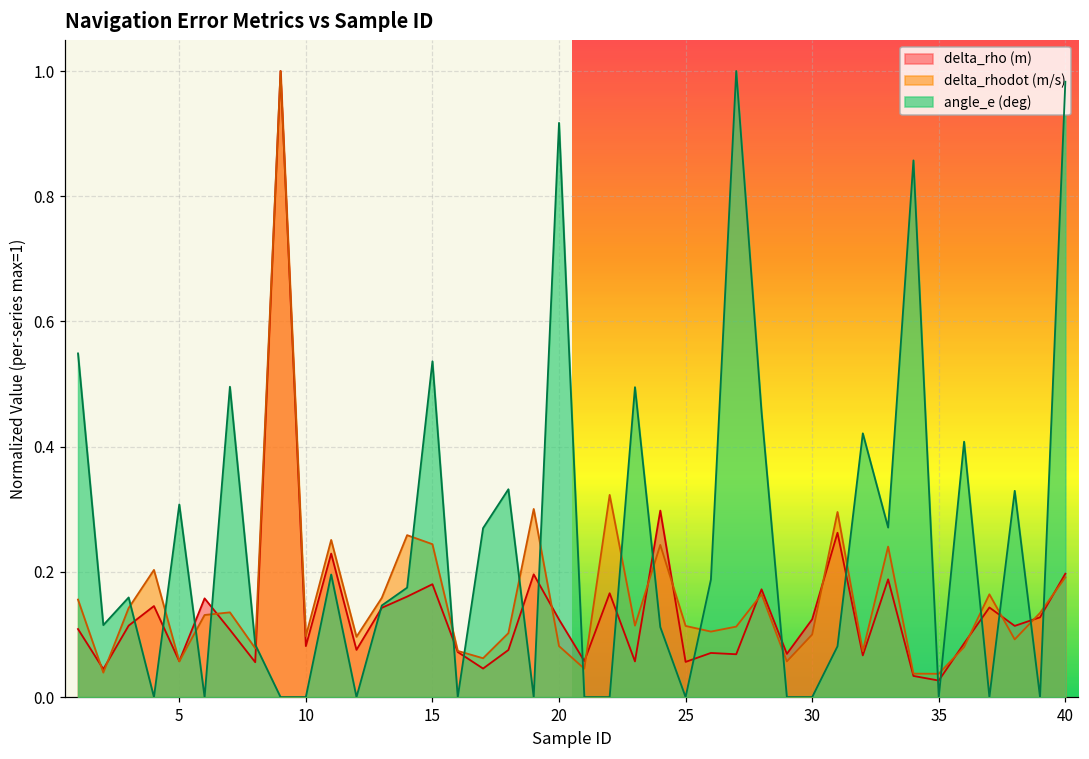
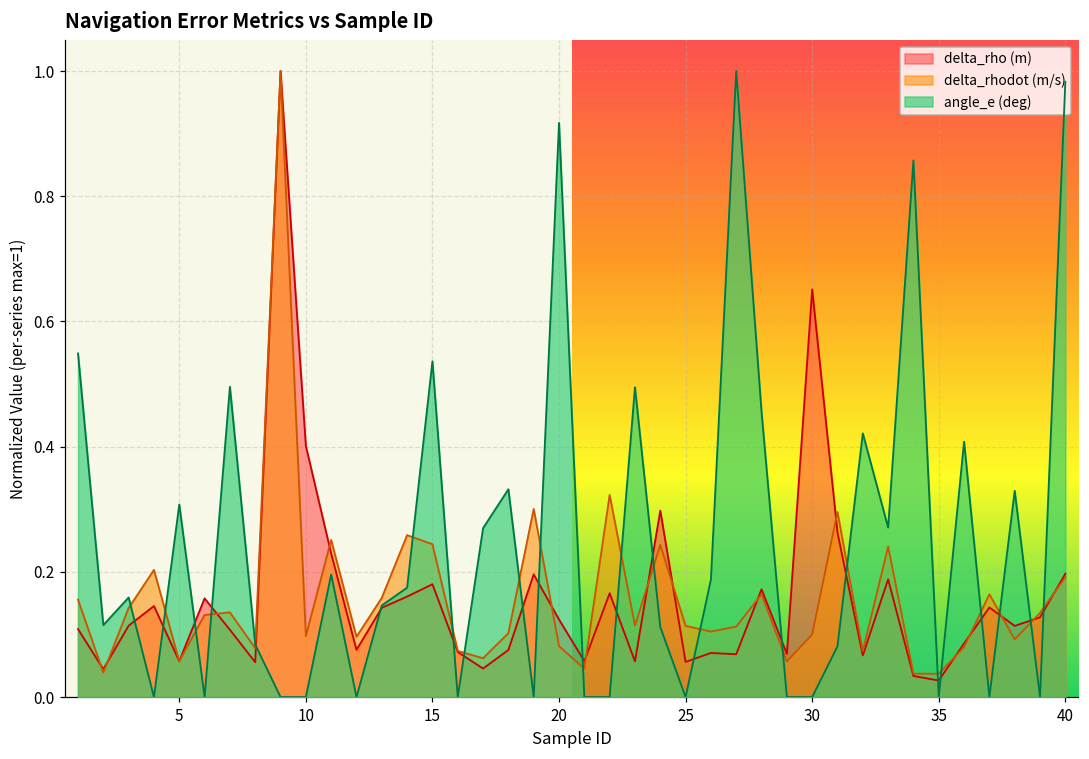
delta_rho (m), 10: 0.08 -> 0.40
delta_rho (m), 30: 0.12 -> 0.65
